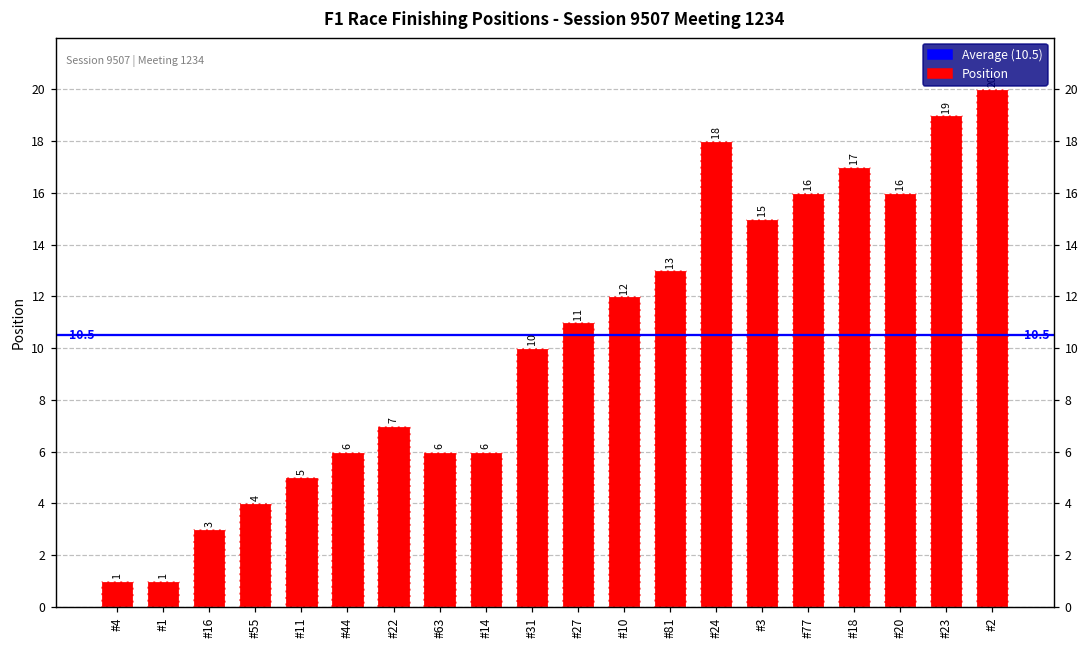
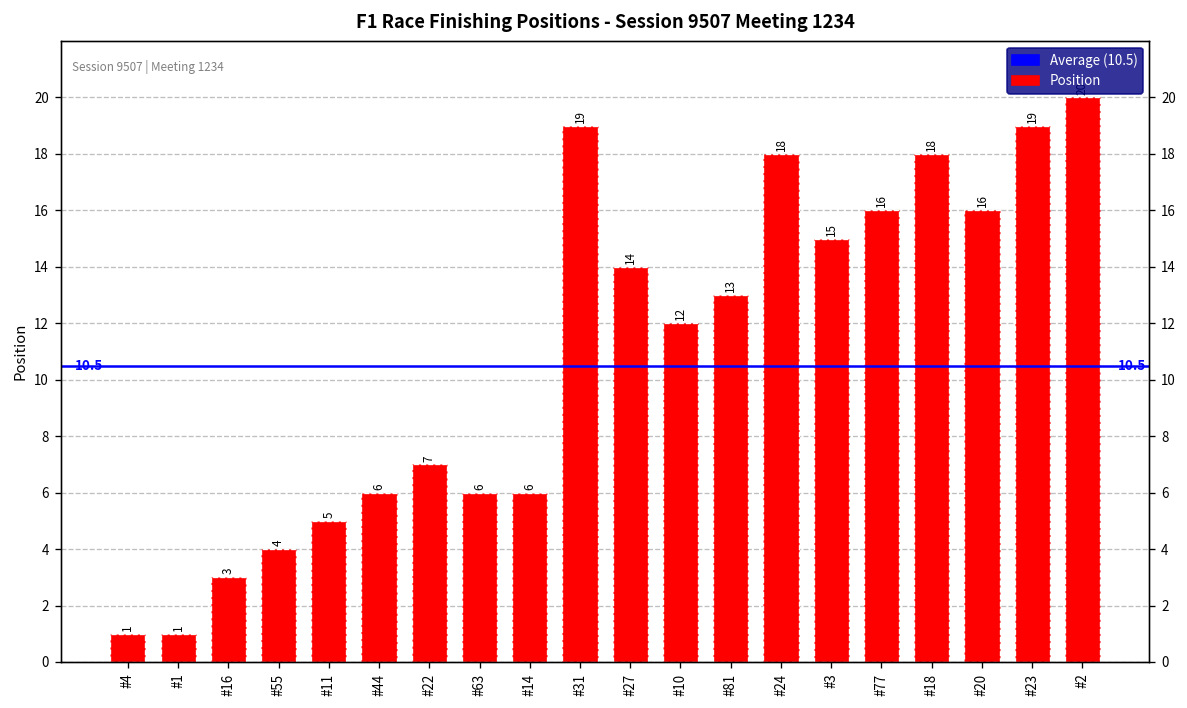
#31: 10 -> 19
#27: 11 -> 14
#18: 17 -> 18
